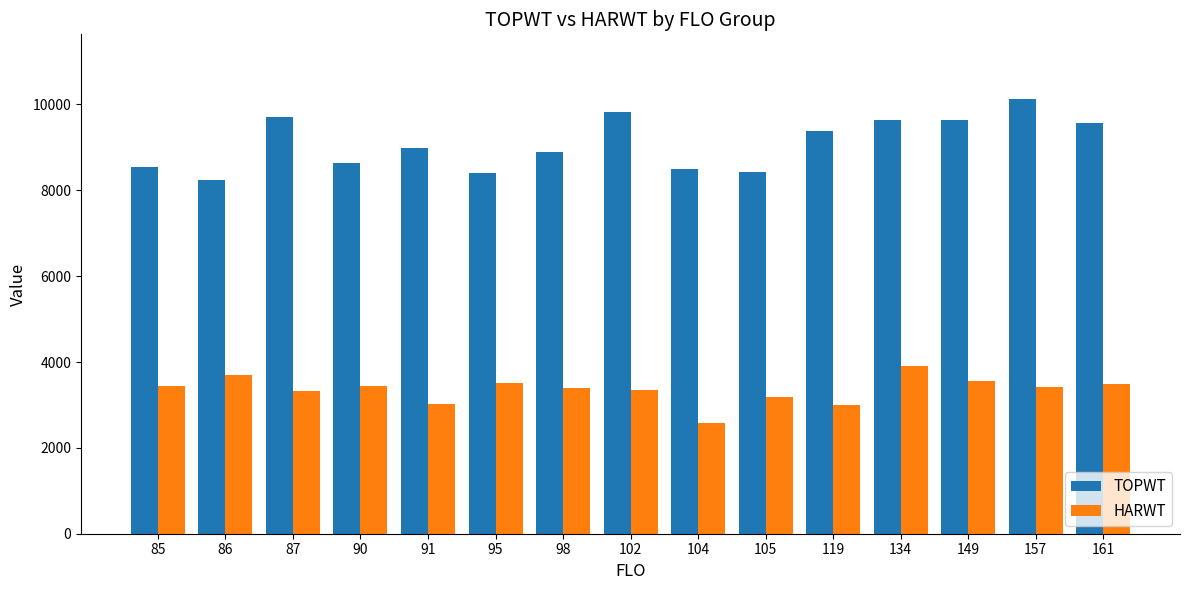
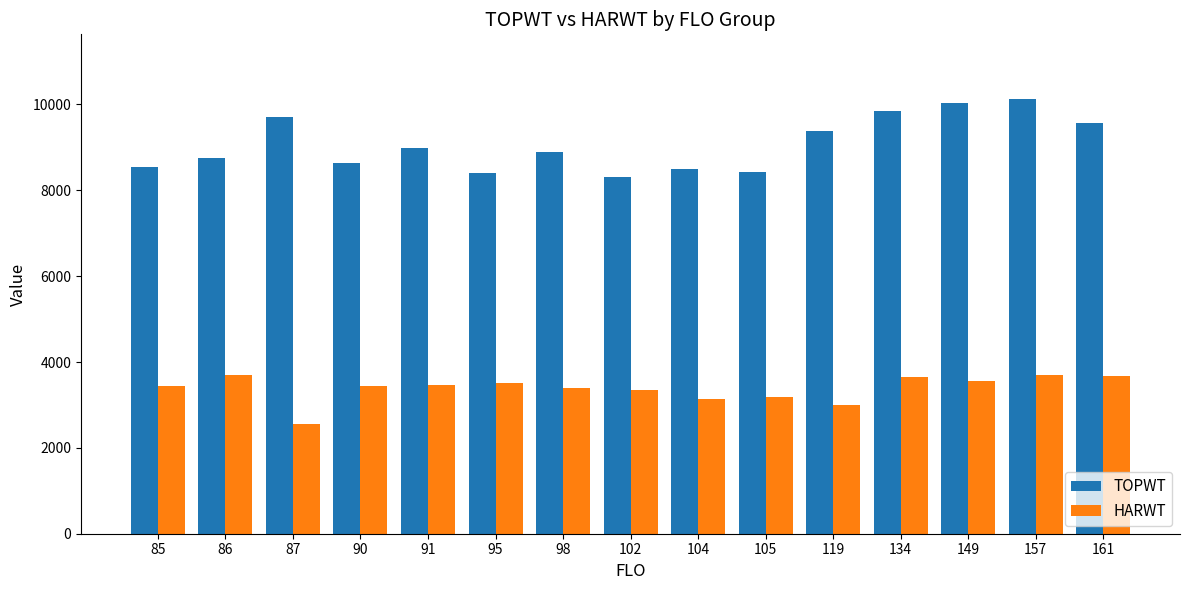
TOPWT, 86: 8200 -> 8700
HARWT, 87: 3300 -> 2600
HARWT, 91: 3000 -> 3500
TOPWT, 102: 9800 -> 8300
HARWT, 104: 2600 -> 3100
TOPWT, 134: 9600 -> 9800
HARWT, 134: 3900 -> 3700
TOPWT, 149: 9600 -> 10000
HARWT, 157: 3400 -> 3700
HARWT, 161: 3500 -> 3700
